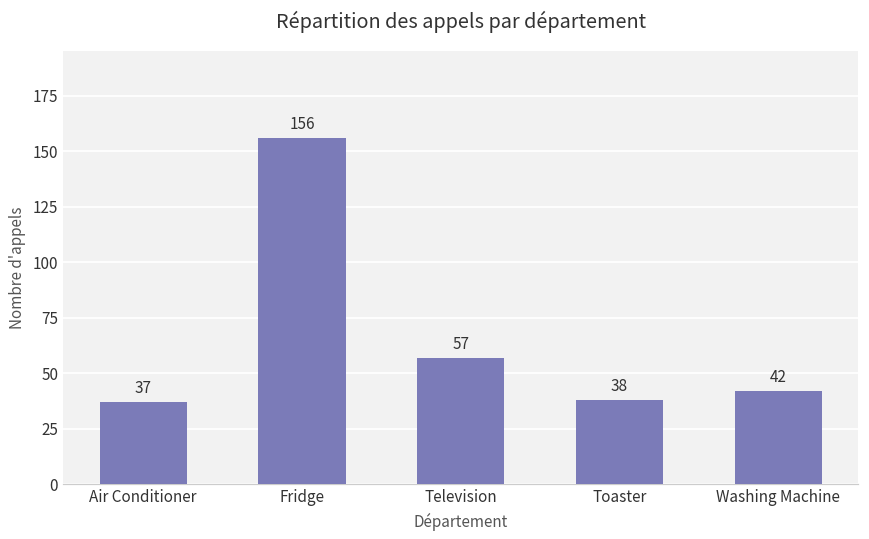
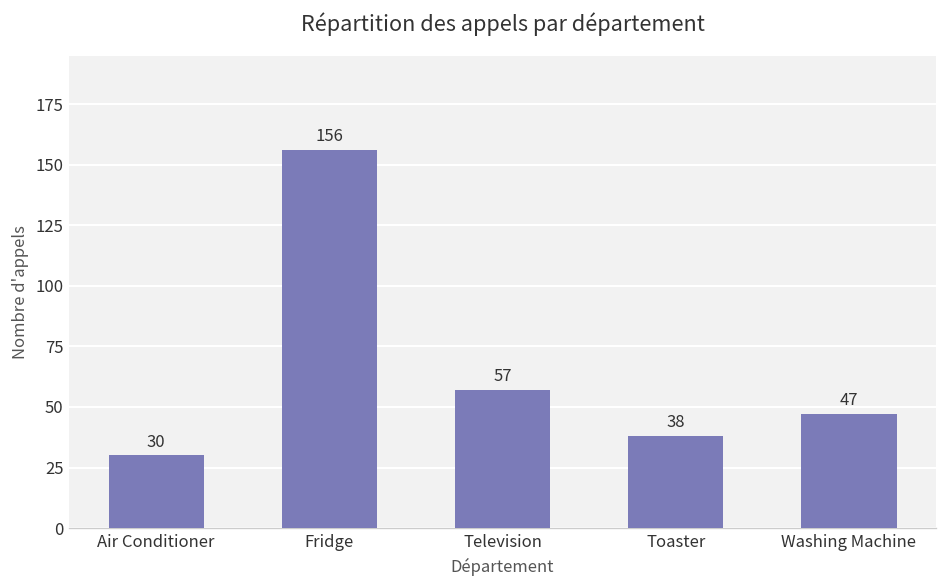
Air Conditioner: 37 -> 30
Washing Machine: 42 -> 47
